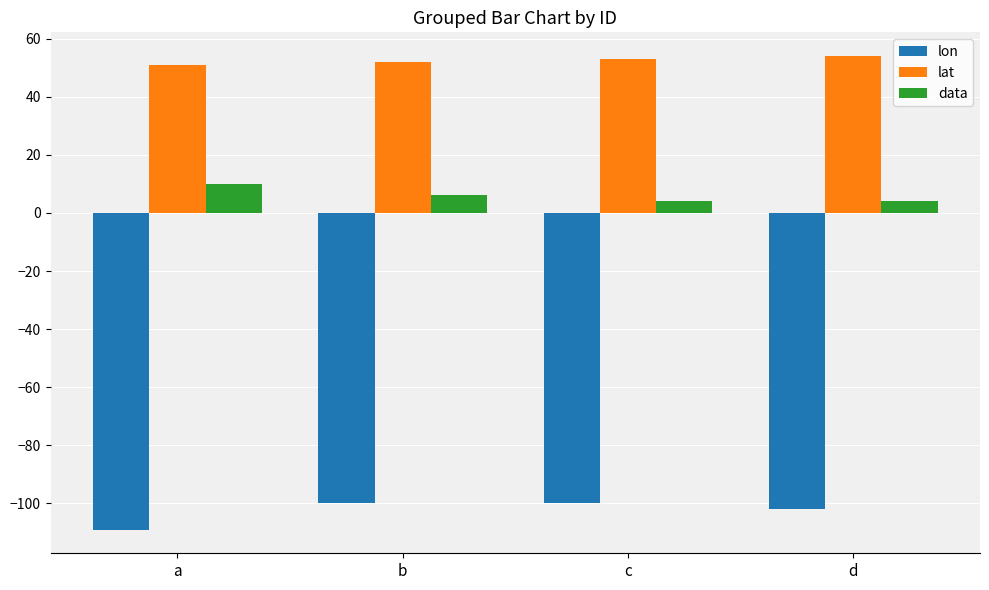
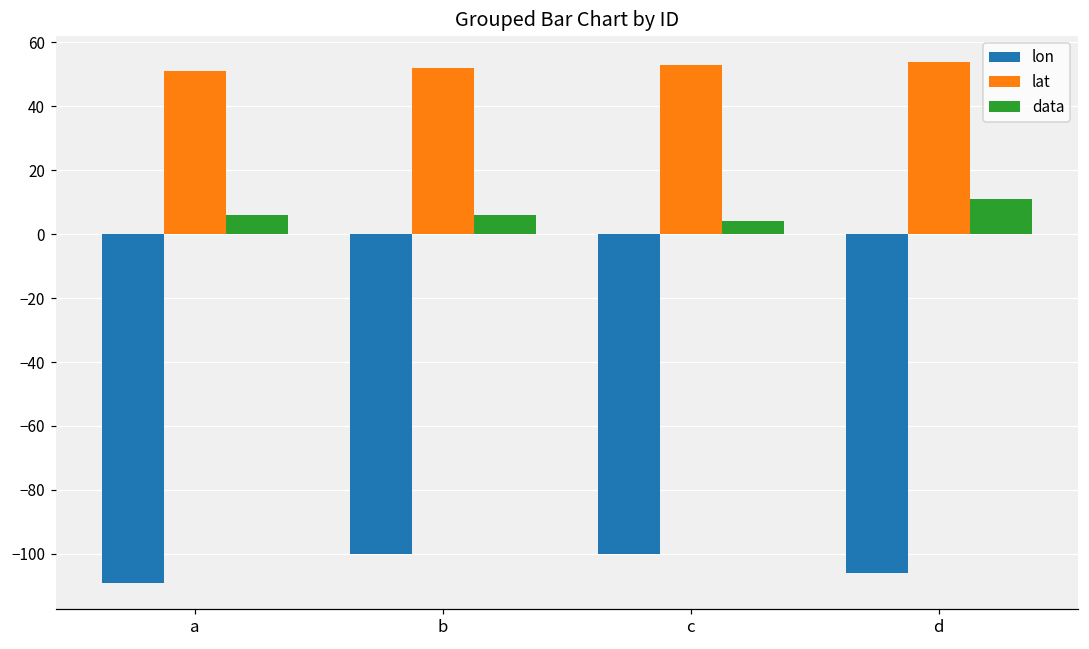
data, a: 10 -> 6
lon, d: -102 -> -106
data, d: 4 -> 11
